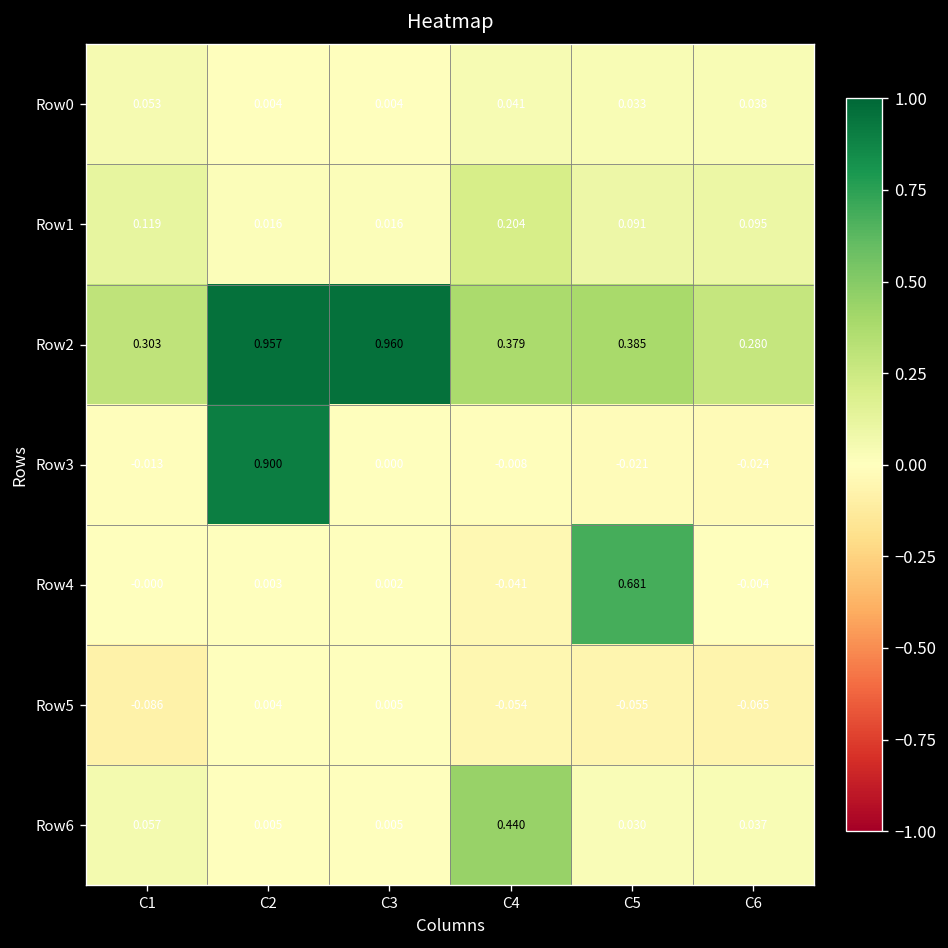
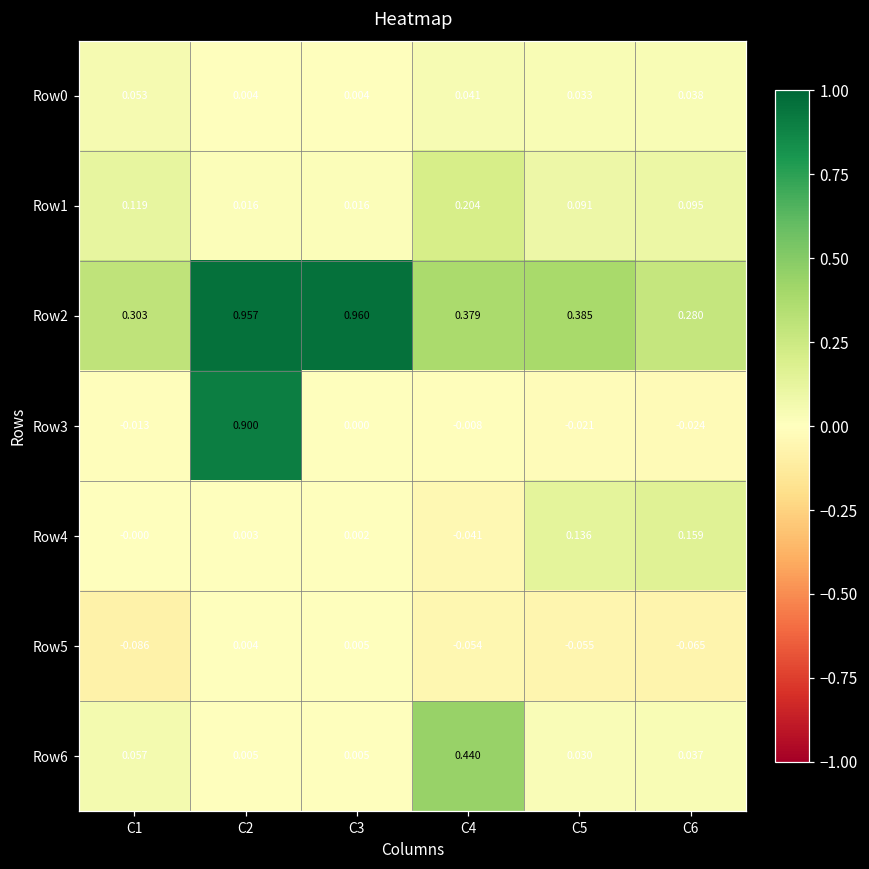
Row4, C5: 0.681 -> 0.136
Row4, C6: -0.004 -> 0.159
